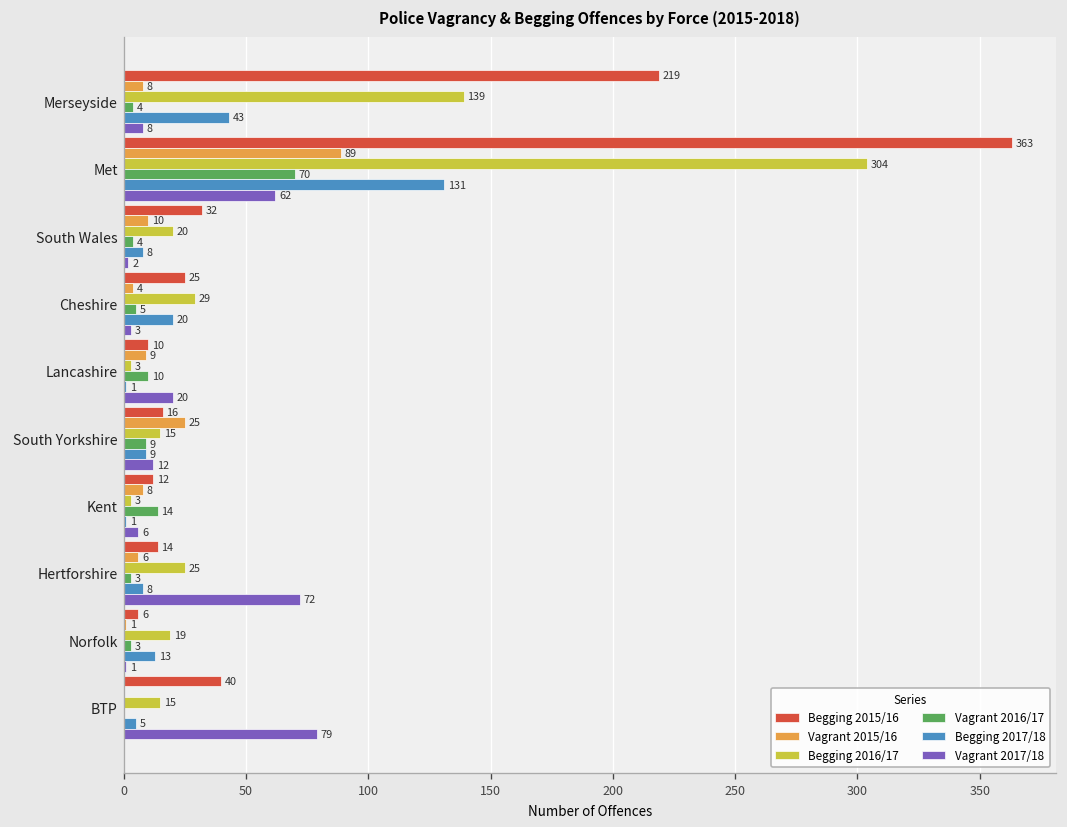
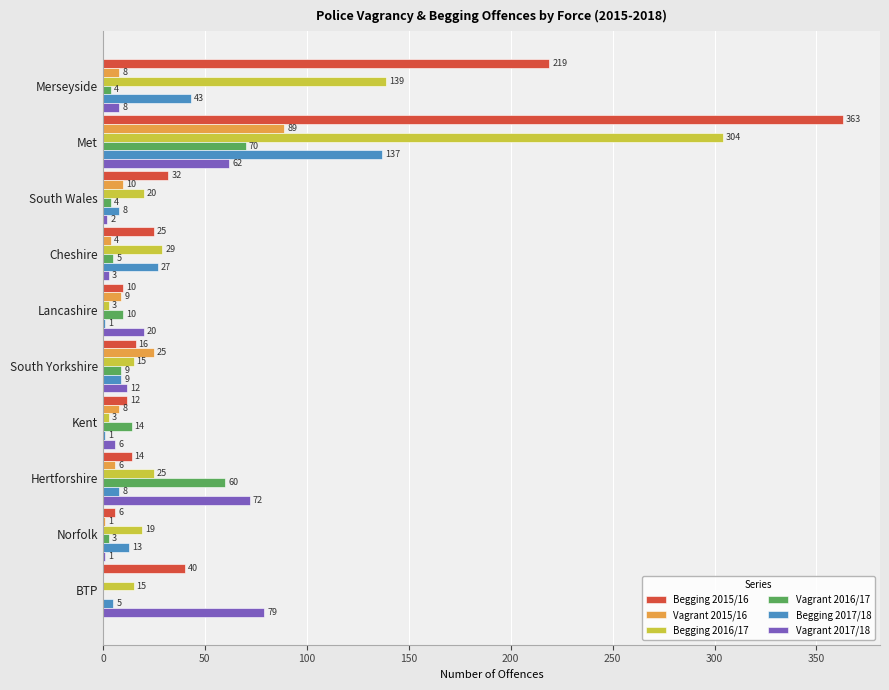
Begging 2017/18, Met: 131 -> 137
Begging 2017/18, Cheshire: 20 -> 27
Vagrant 2016/17, Hertforshire: 3 -> 60
